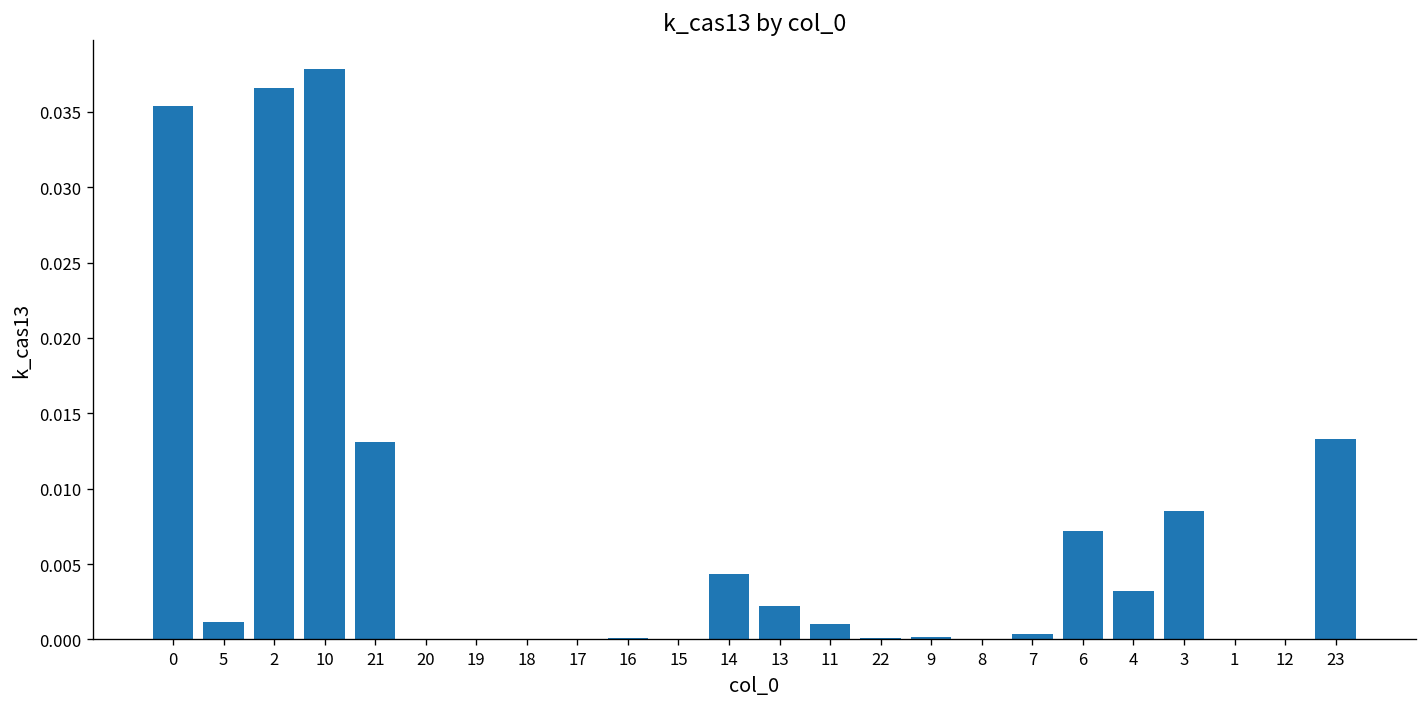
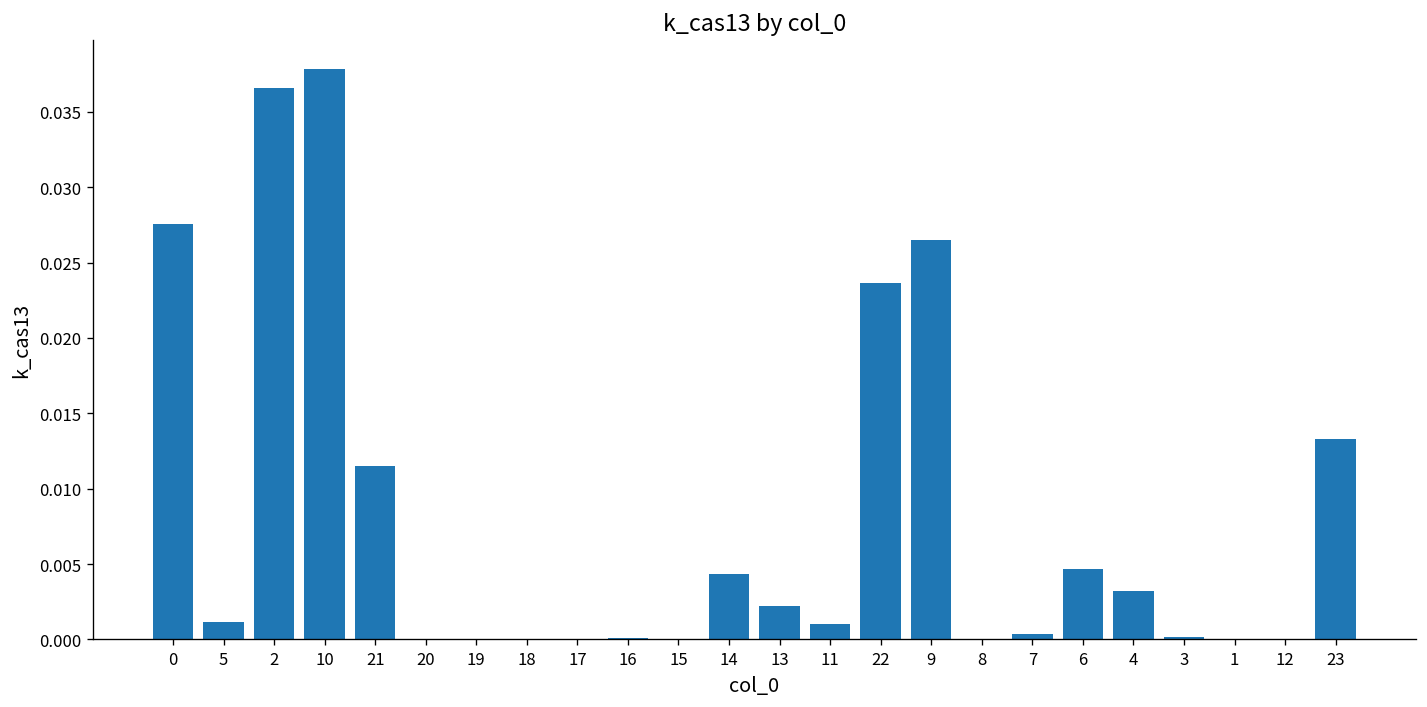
0: 0.0354 -> 0.0276
21: 0.0131 -> 0.0115
22: 0.0001 -> 0.0236
9: 0.0002 -> 0.0265
6: 0.0072 -> 0.0047
3: 0.0085 -> 0.0002
